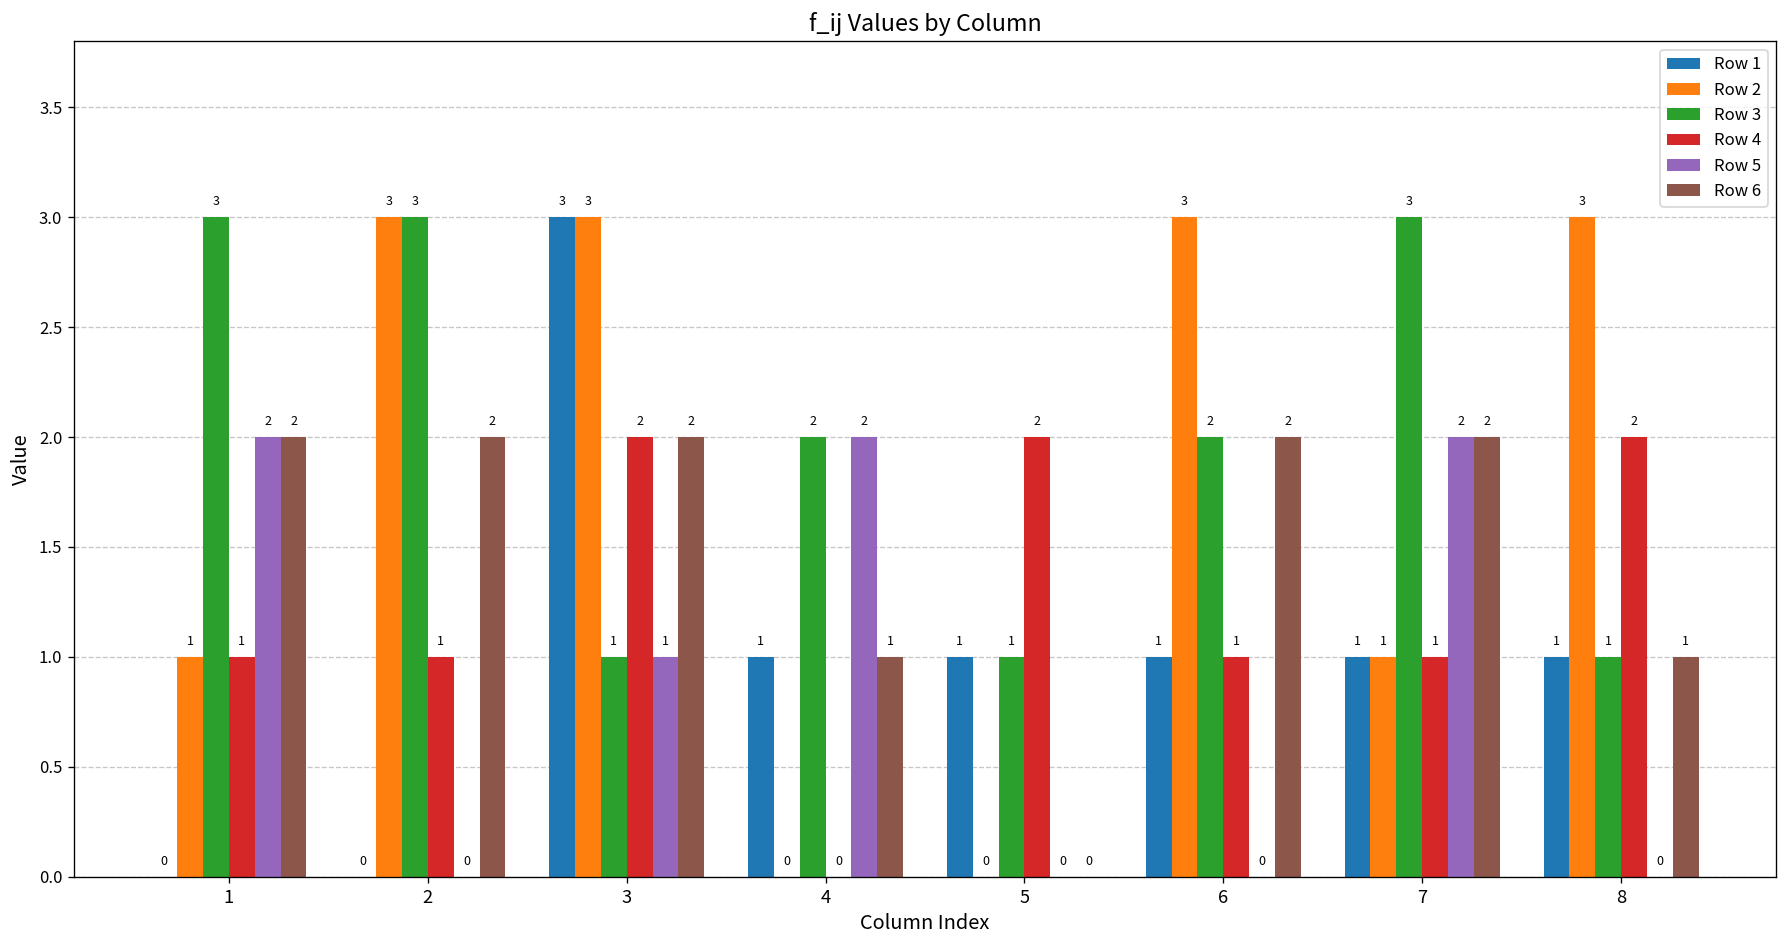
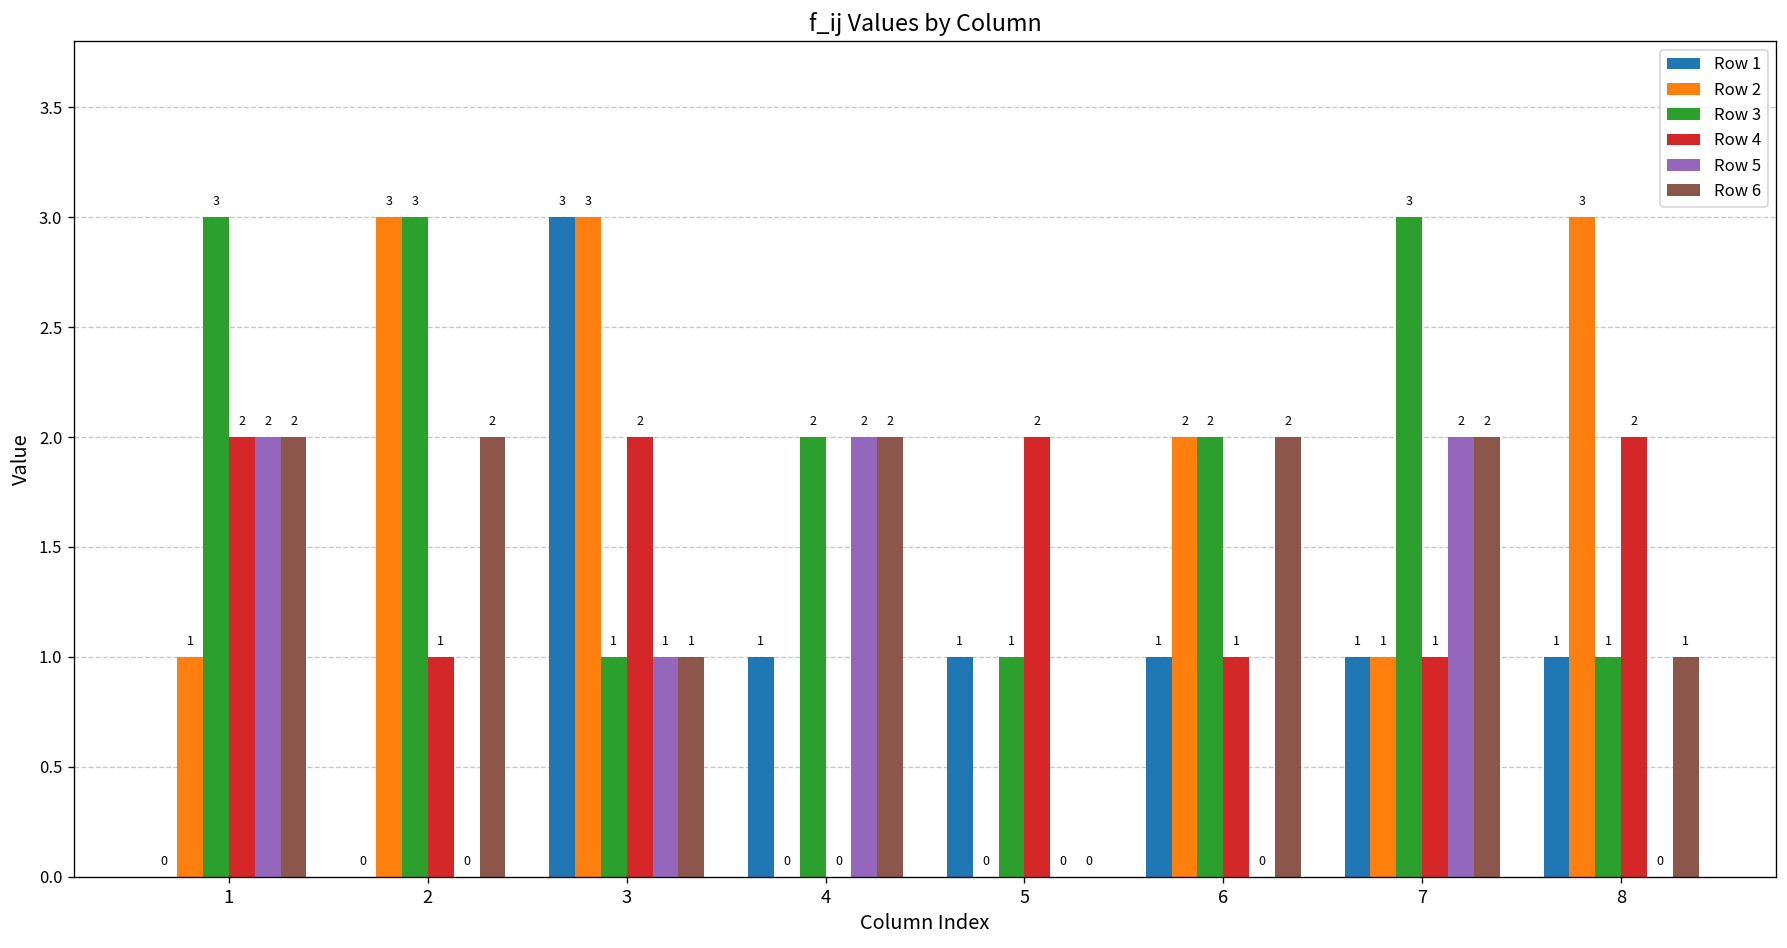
Row 4, 1: 1 -> 2
Row 6, 3: 2 -> 1
Row 6, 4: 1 -> 2
Row 2, 6: 3 -> 2
